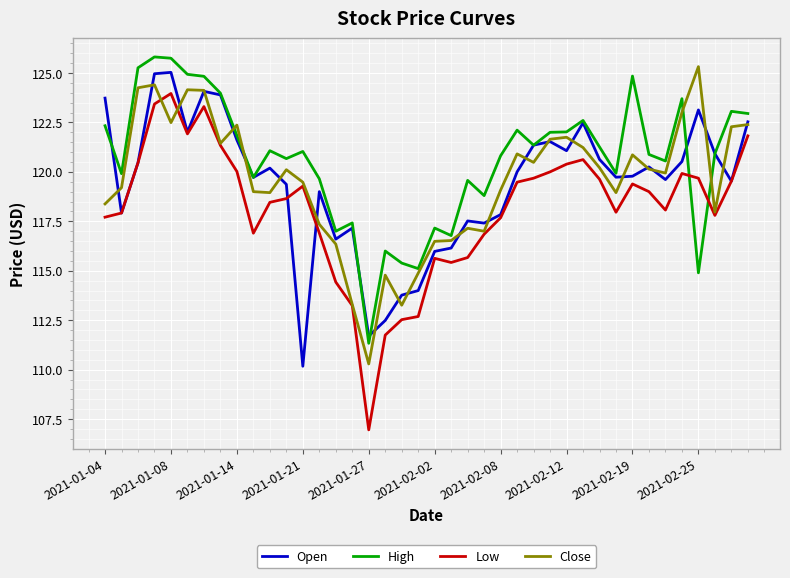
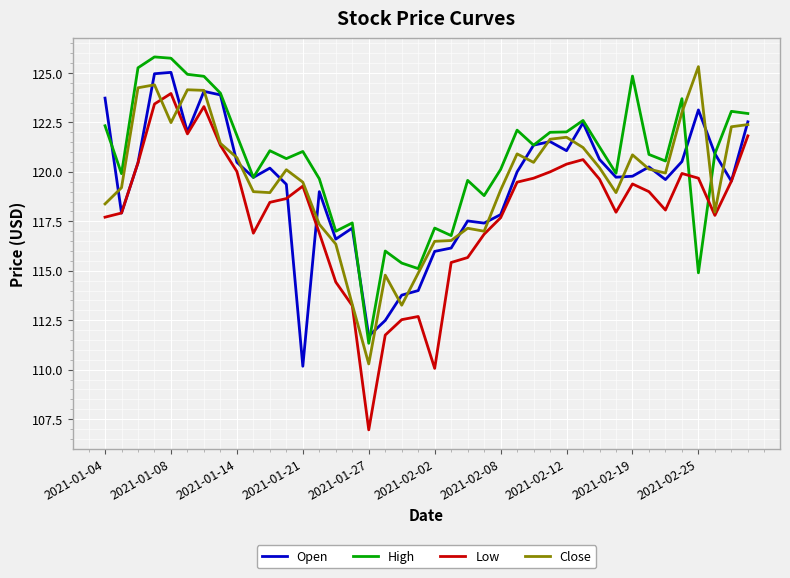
Open, 2021-01-14: 121.6 -> 120.5
Close, 2021-01-14: 122.4 -> 120.7
Low, 2021-02-02: 115.6 -> 110.1
High, 2021-02-08: 120.8 -> 120.1
